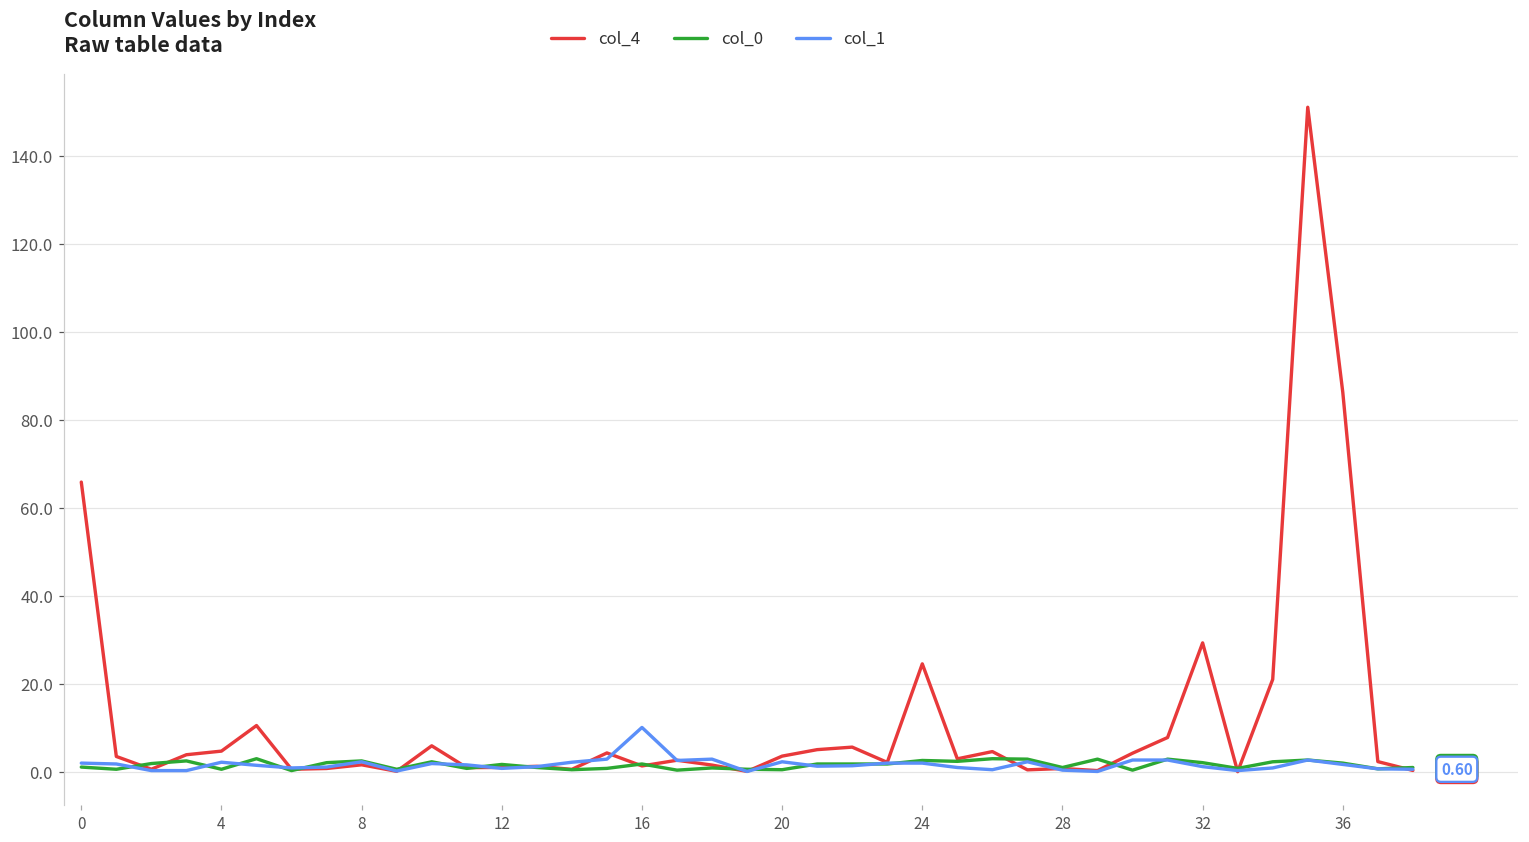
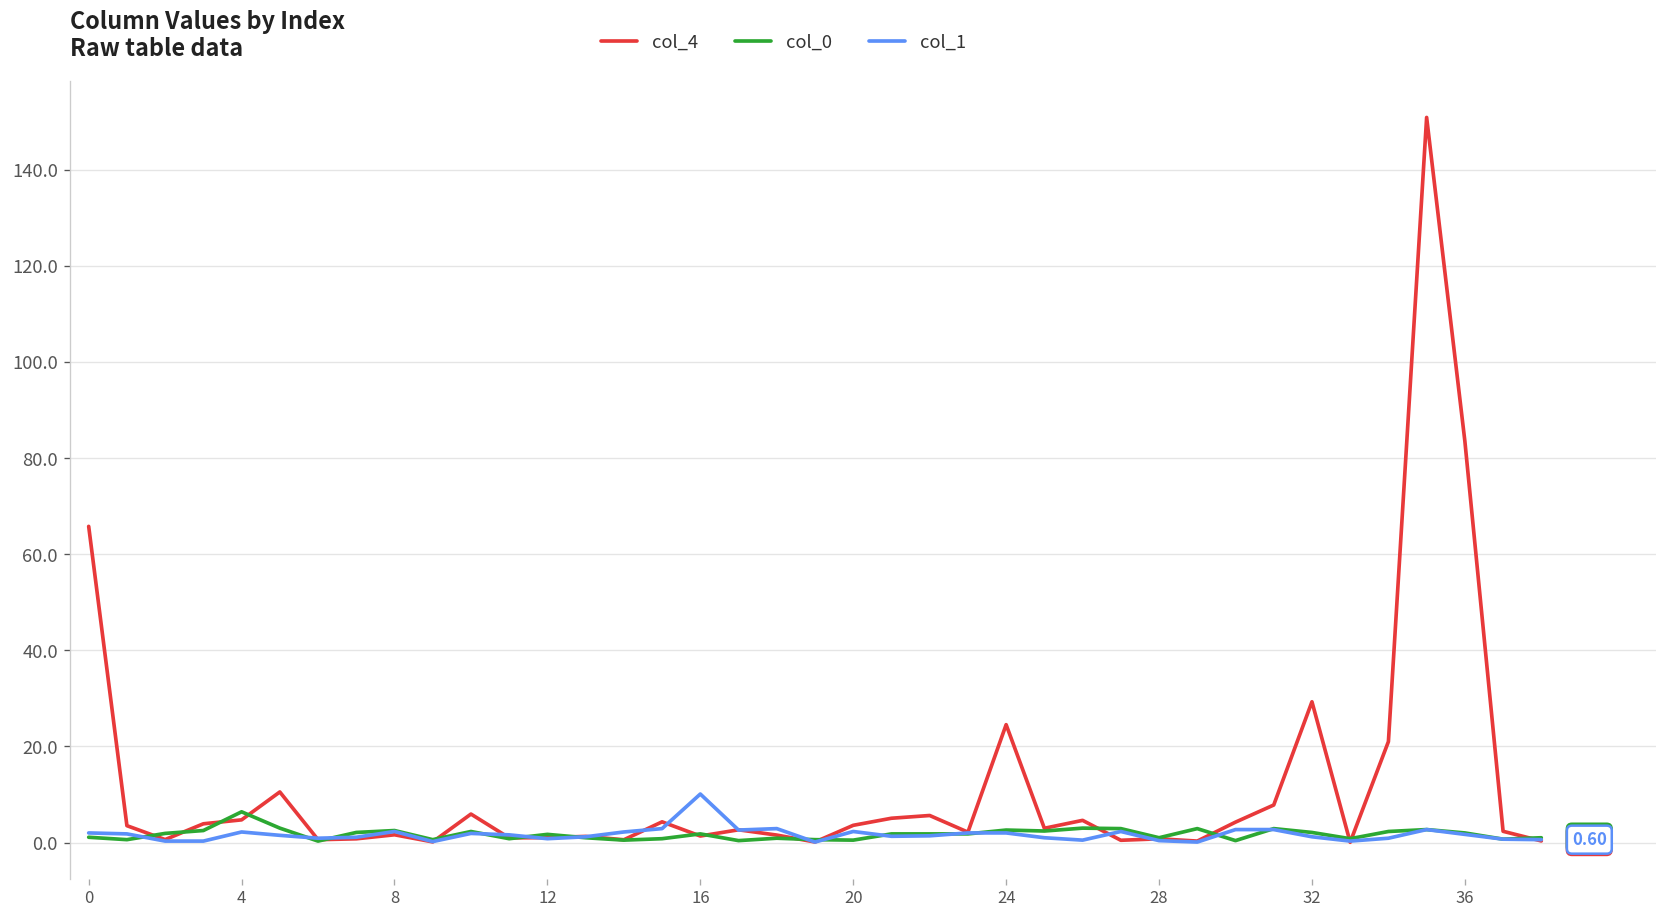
col_0, 4: 1 -> 6
col_4, 36: 86 -> 84
